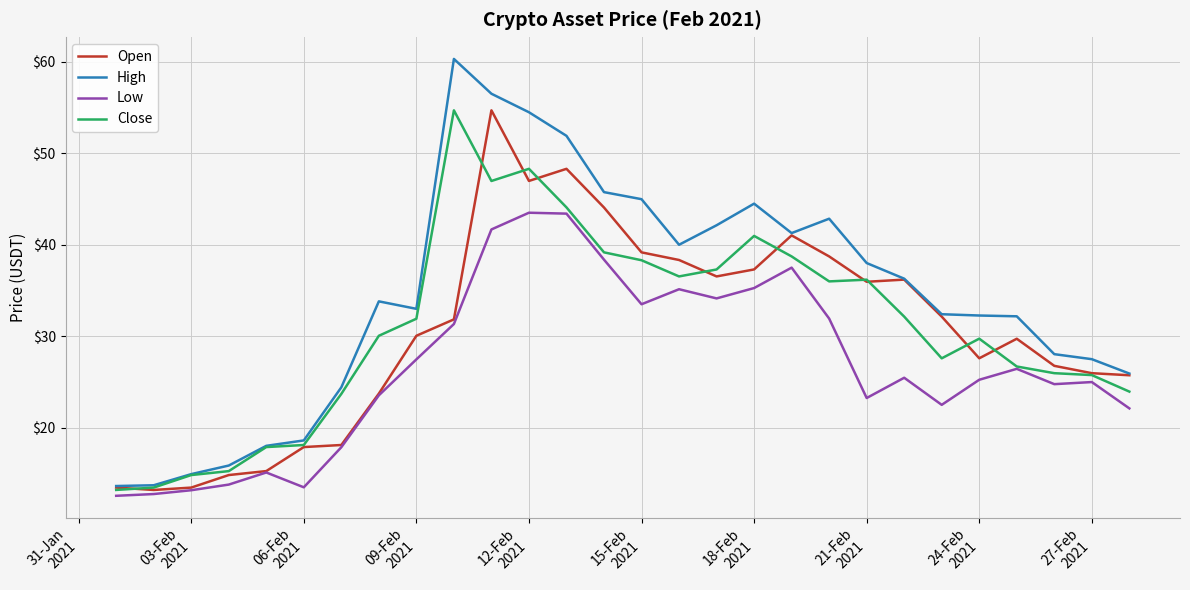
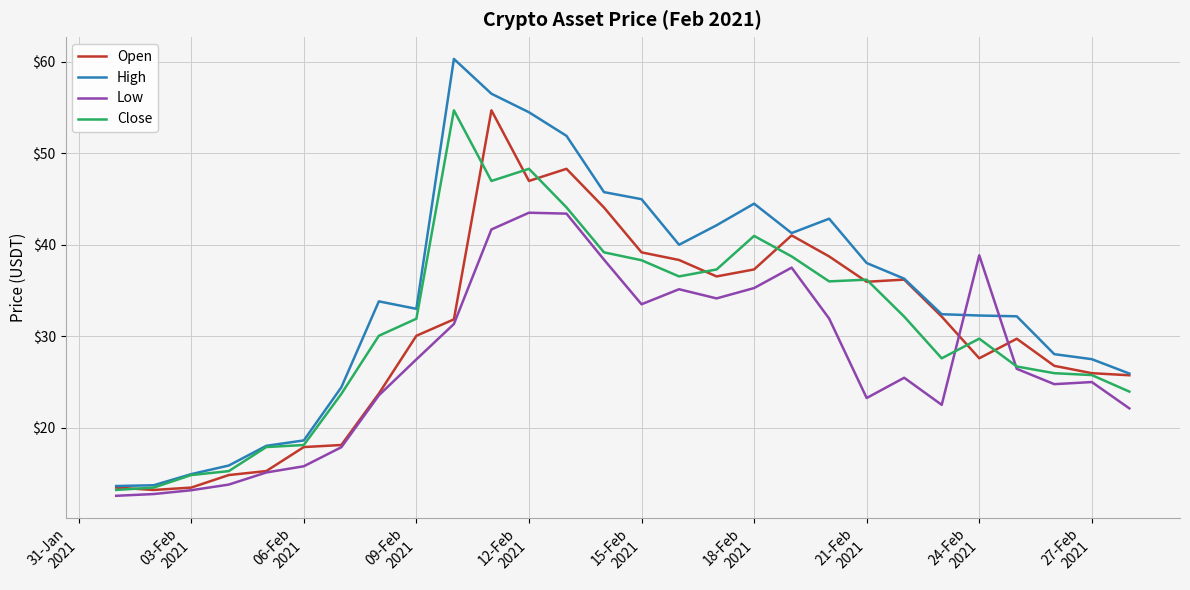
Low, 06-Feb 2021: $14 -> $16
Low, 24-Feb 2021: $25 -> $39
